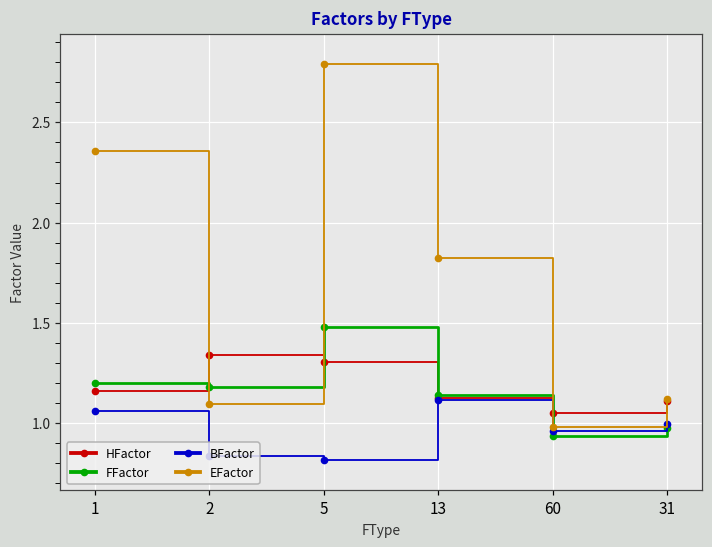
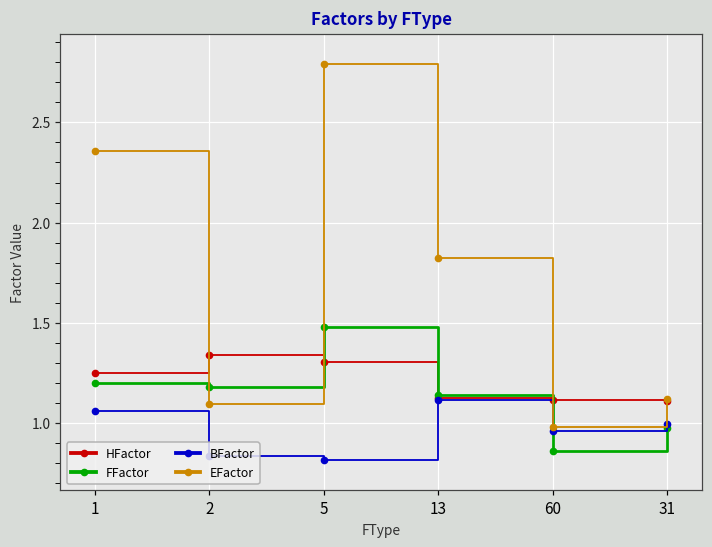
HFactor, 1: 1.16 -> 1.25
HFactor, 60: 1.05 -> 1.12
FFactor, 60: 0.94 -> 0.86
